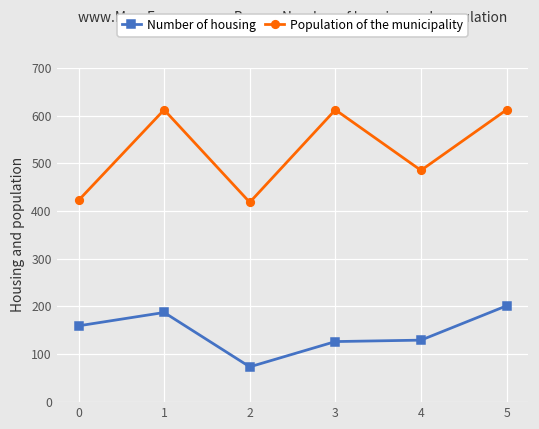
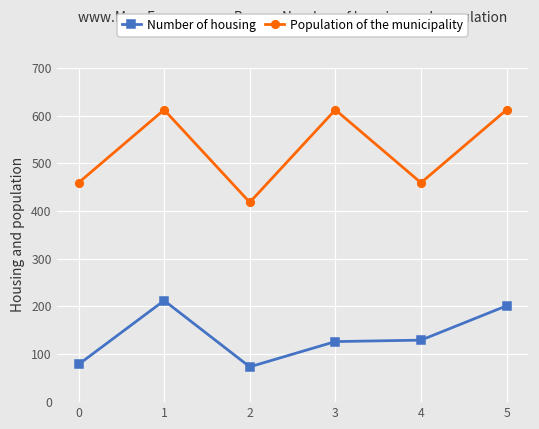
Number of housing, 0: 160 -> 80
Population of the municipality, 0: 420 -> 460
Number of housing, 1: 190 -> 210
Population of the municipality, 4: 490 -> 460
